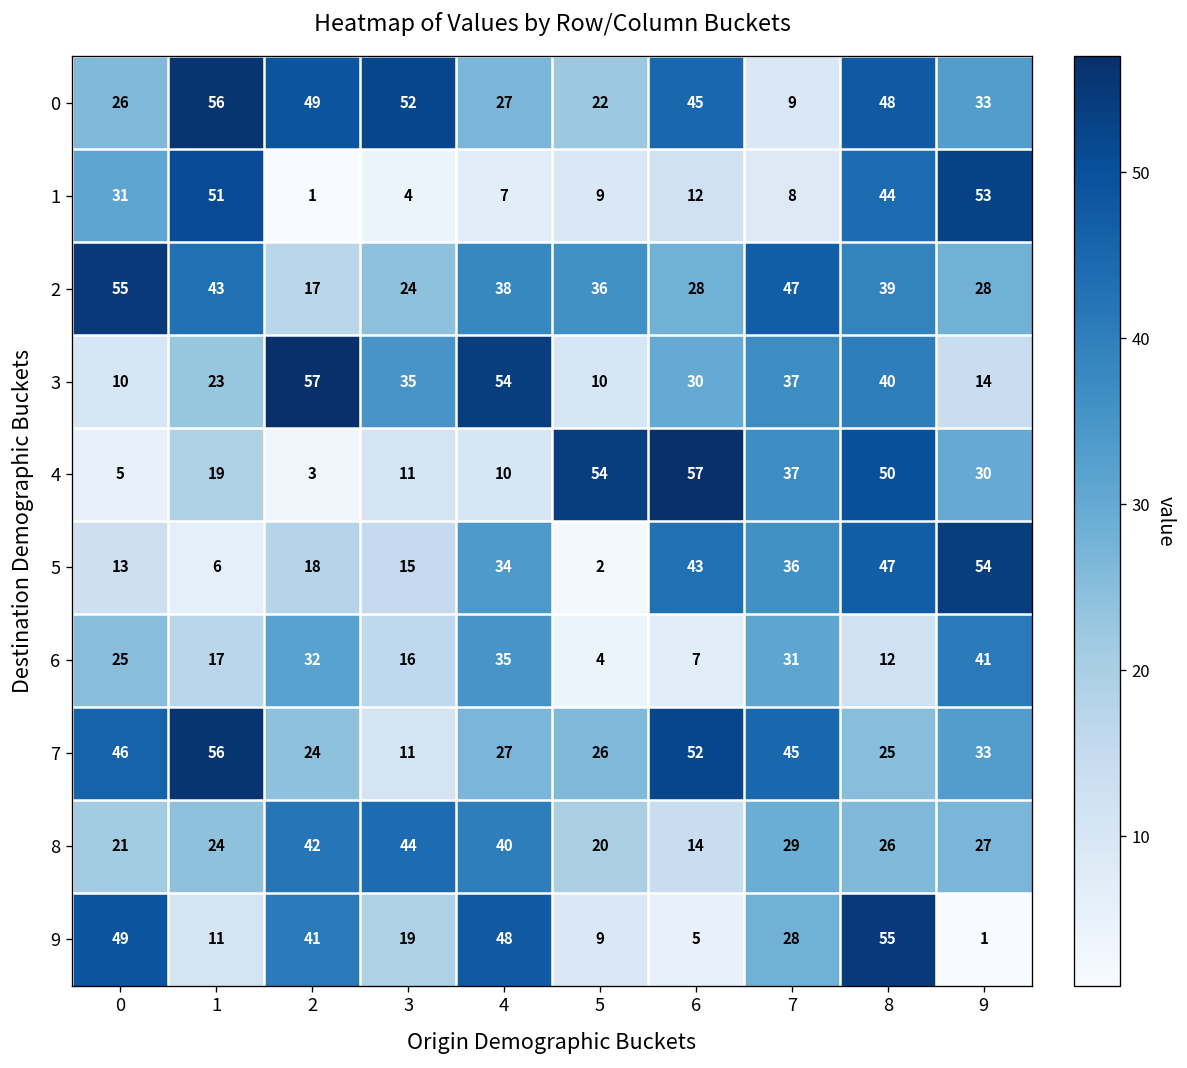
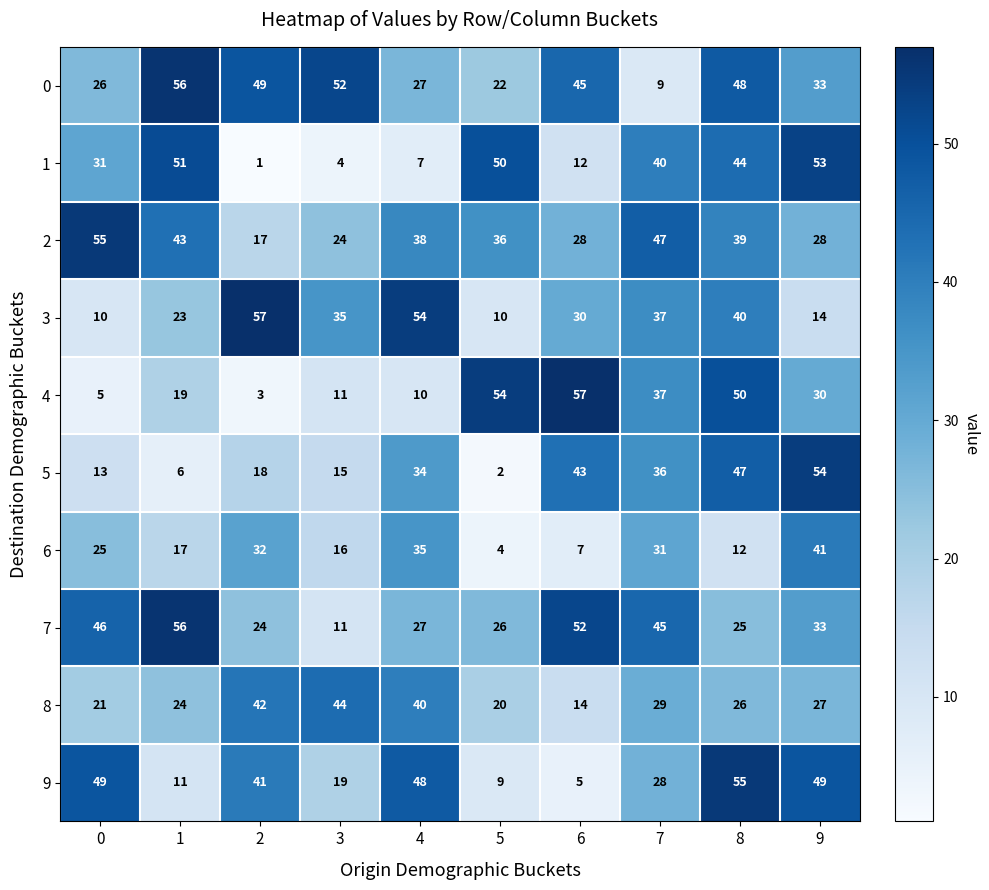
1, 5: 9 -> 50
1, 7: 8 -> 40
9, 9: 1 -> 49
